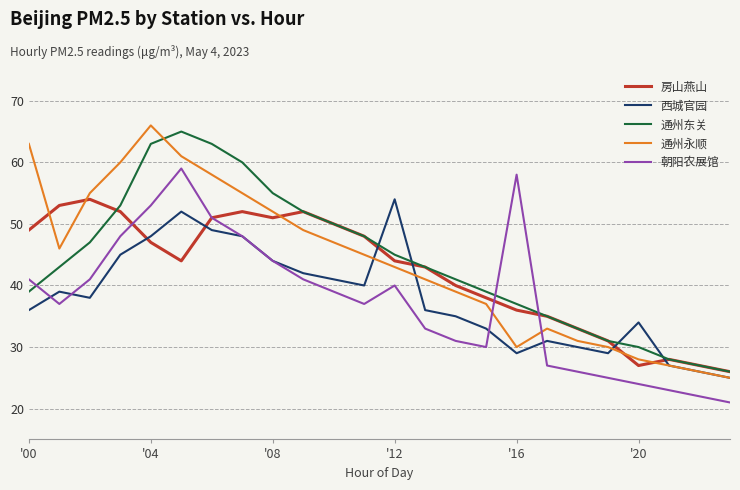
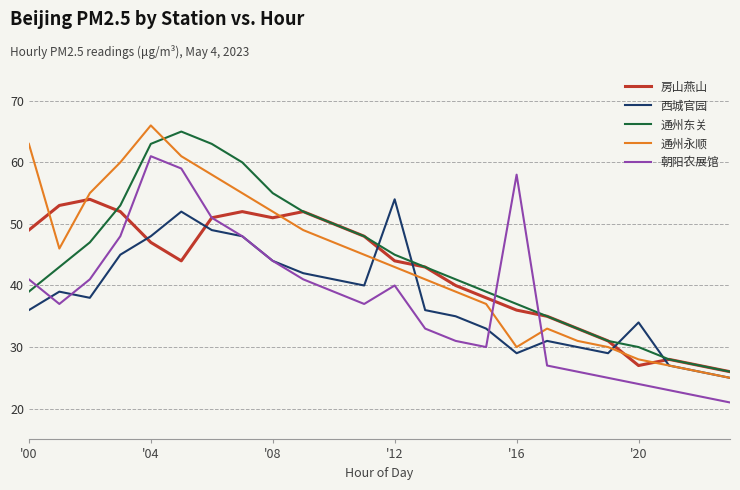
朝阳农展馆, '04: 53 -> 61
